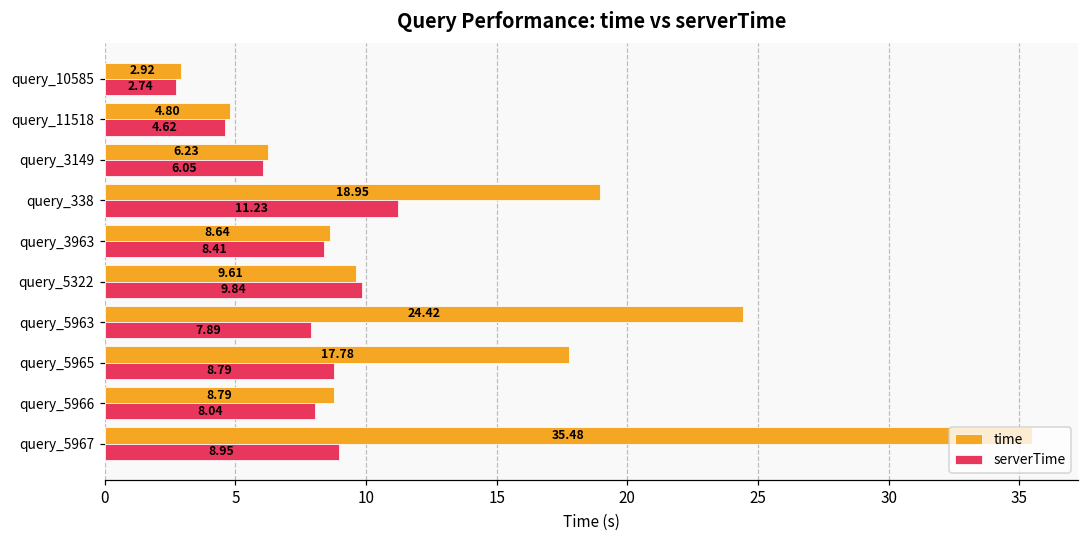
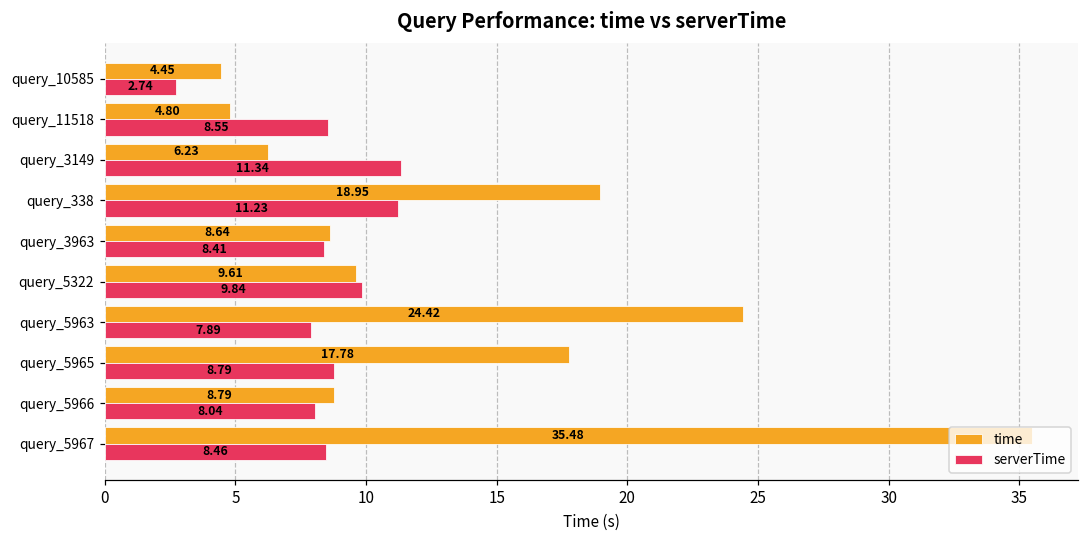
time, query_10585: 2.92 -> 4.45
serverTime, query_11518: 4.62 -> 8.55
serverTime, query_3149: 6.05 -> 11.34
serverTime, query_5967: 8.95 -> 8.46
